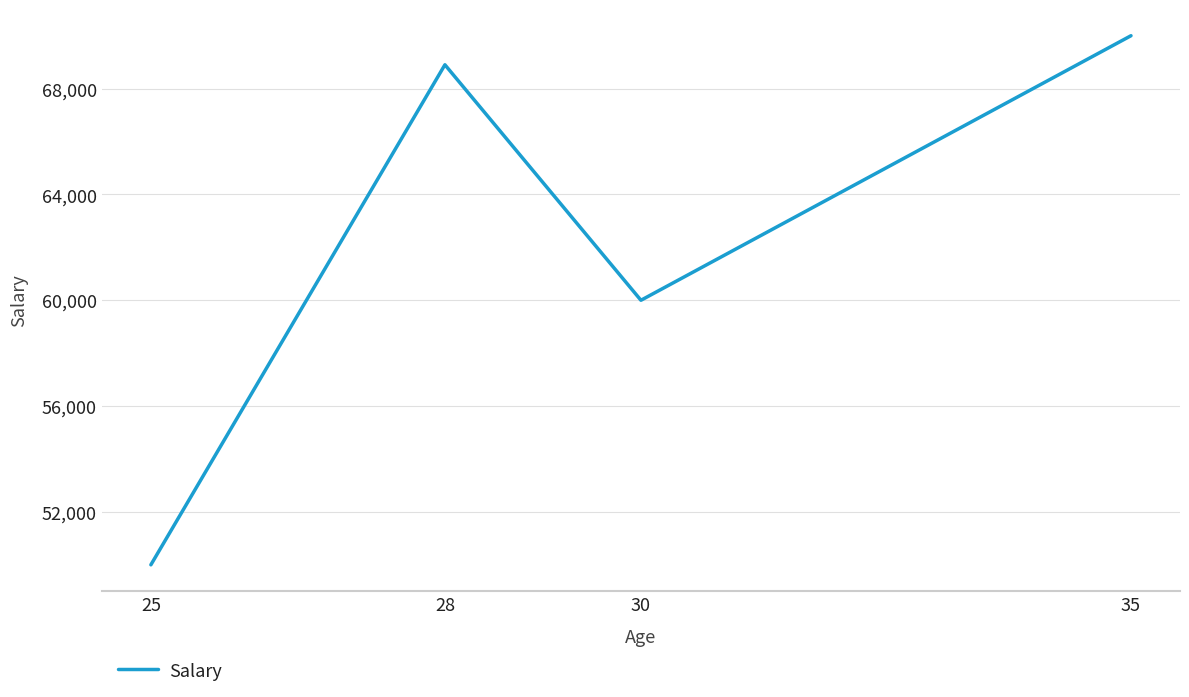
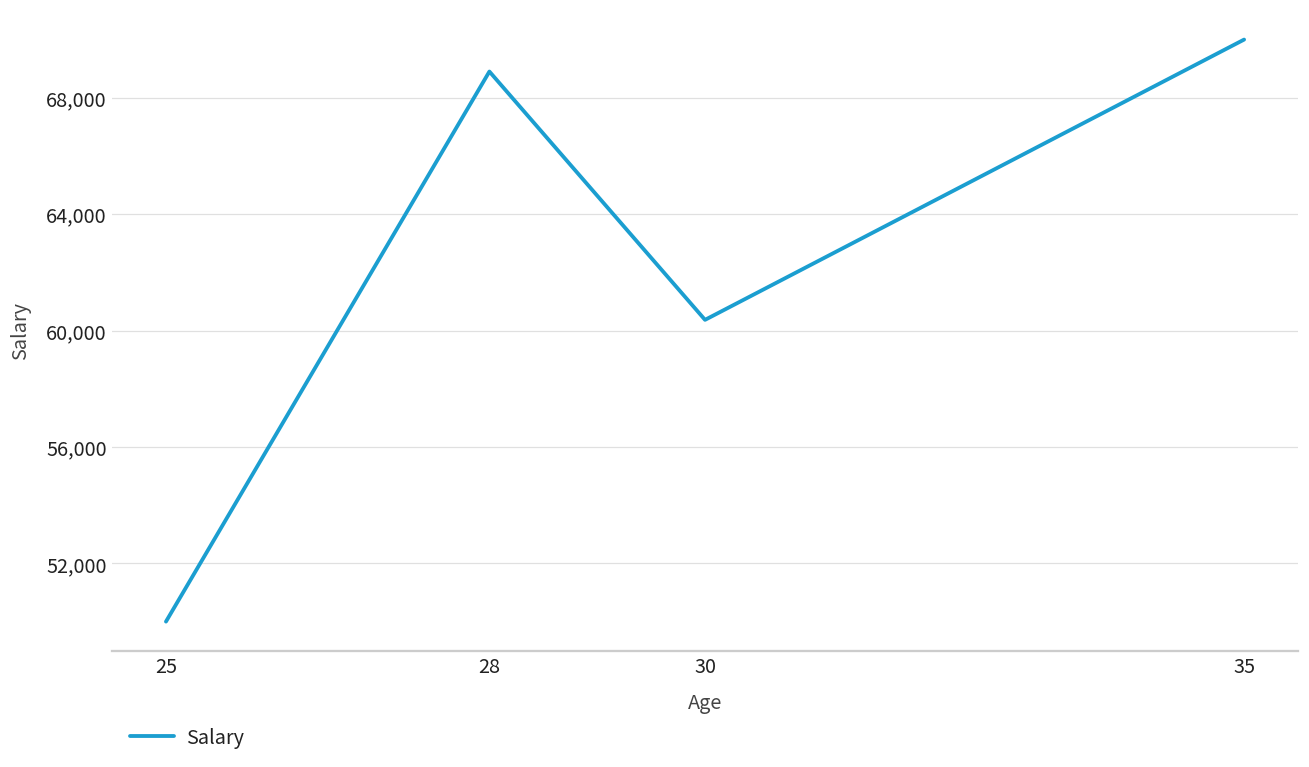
30: 60,000 -> 60,400
